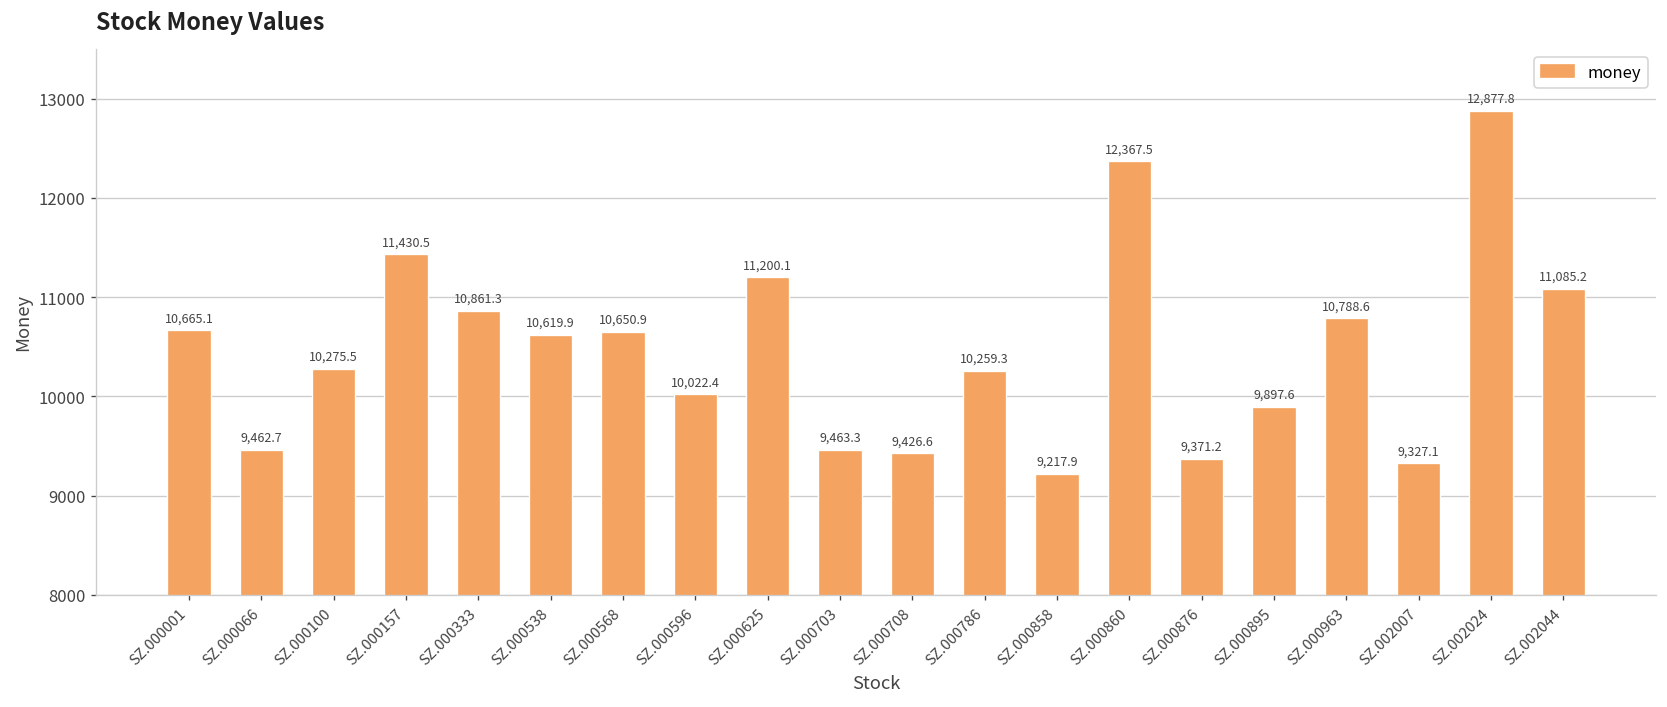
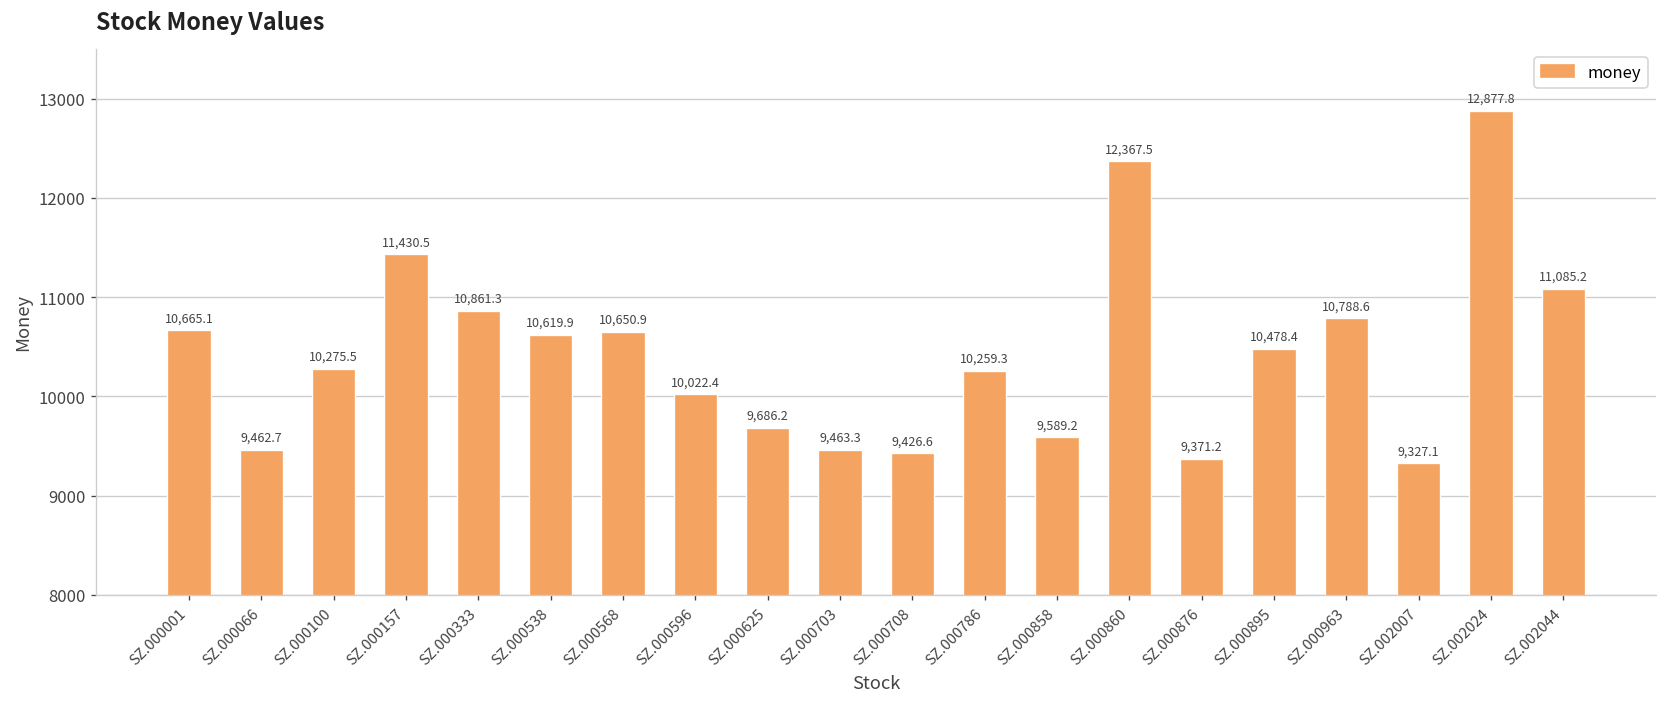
SZ.000625: 11,200.1 -> 9,686.2
SZ.000858: 9,217.9 -> 9,589.2
SZ.000895: 9,897.6 -> 10,478.4
